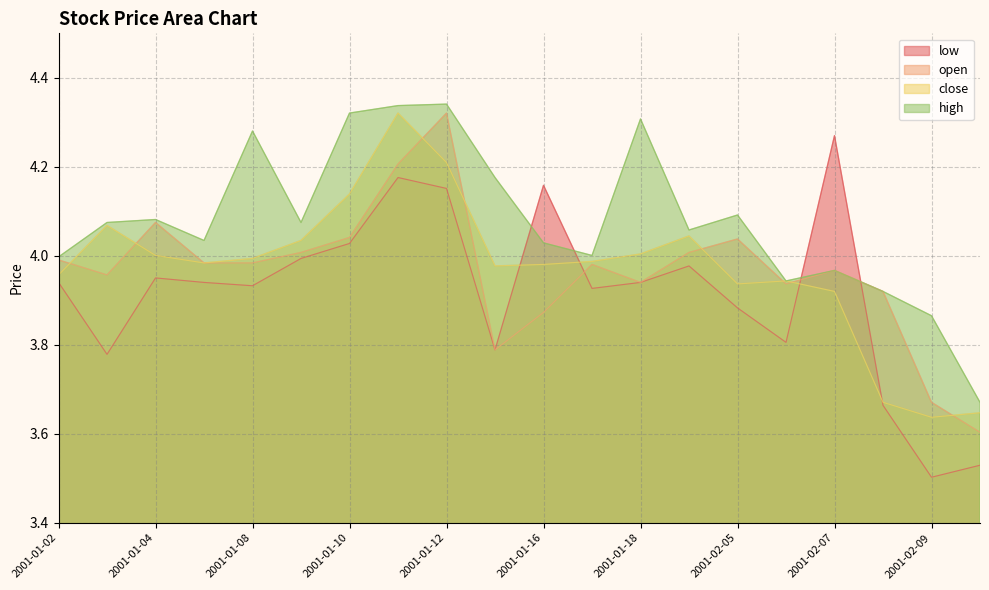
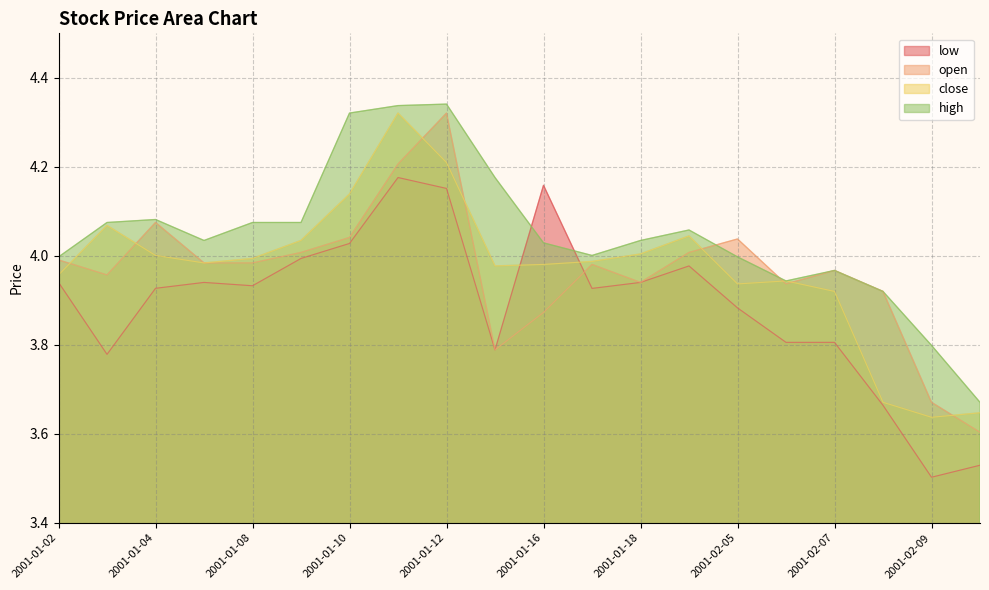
low, 2001-01-04: 3.95 -> 3.93
high, 2001-01-08: 4.28 -> 4.07
high, 2001-01-18: 4.31 -> 4.03
high, 2001-02-05: 4.09 -> 4.00
low, 2001-02-07: 4.27 -> 3.81
high, 2001-02-09: 3.87 -> 3.80
